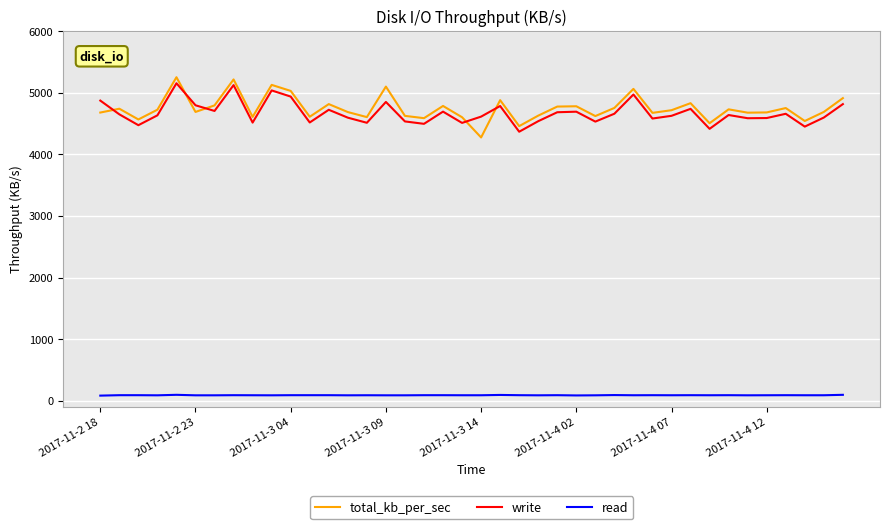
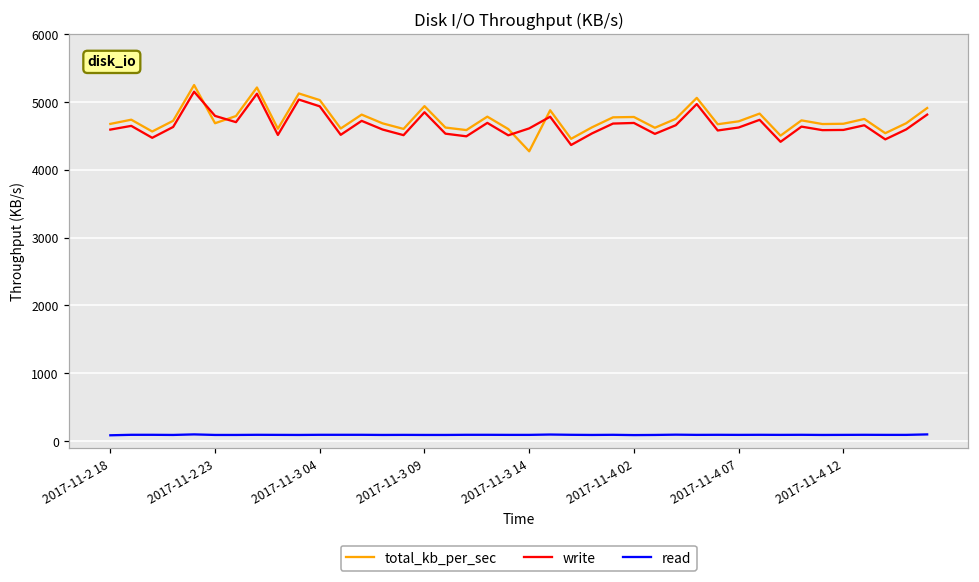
write, 2017-11-2 18: 4900 -> 4600
total_kb_per_sec, 2017-11-3 09: 5100 -> 4900
